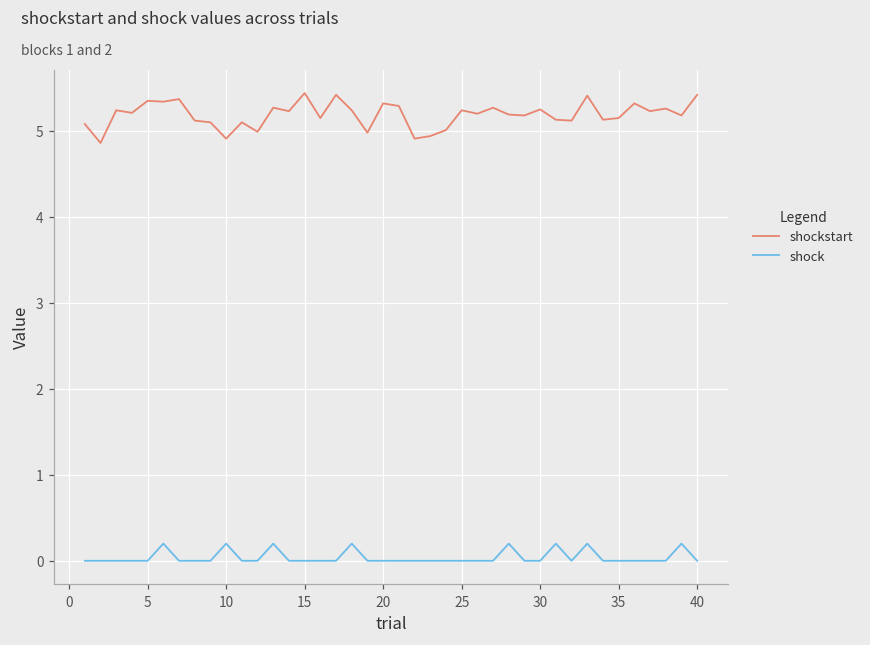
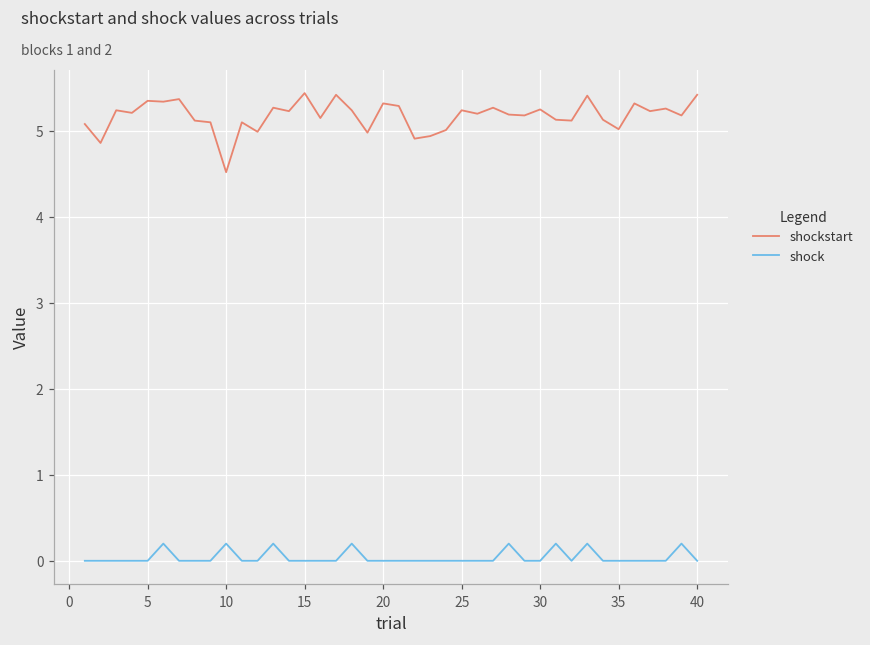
shockstart, 10: 4.9 -> 4.5
shockstart, 35: 5.2 -> 5.0
